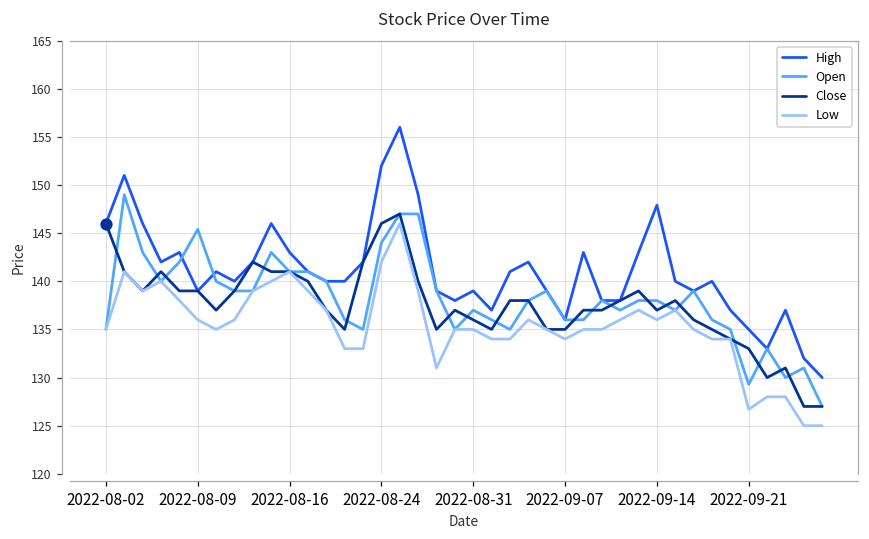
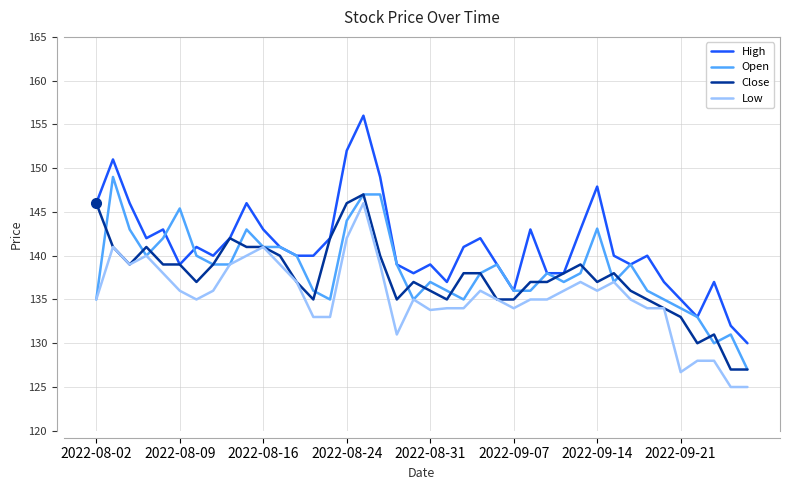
Low, 2022-08-31: 135 -> 134
Open, 2022-09-14: 138 -> 143
Open, 2022-09-21: 129 -> 134
